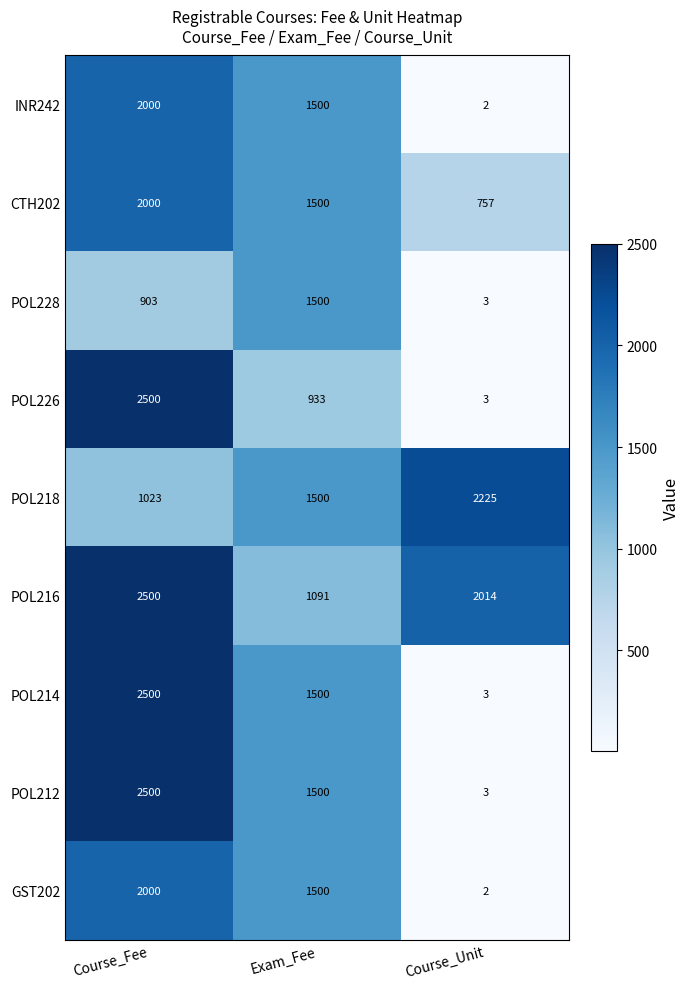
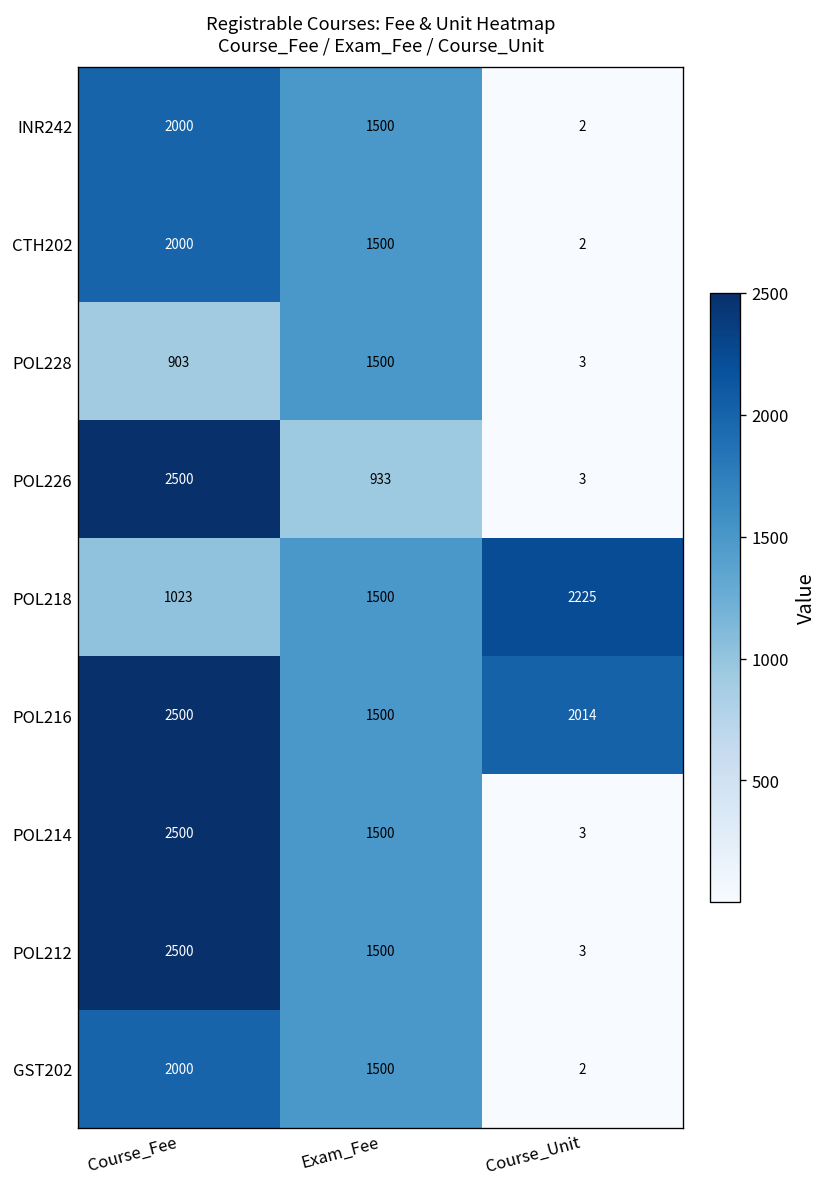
CTH202, Course_Unit: 757 -> 2
POL216, Exam_Fee: 1091 -> 1500
